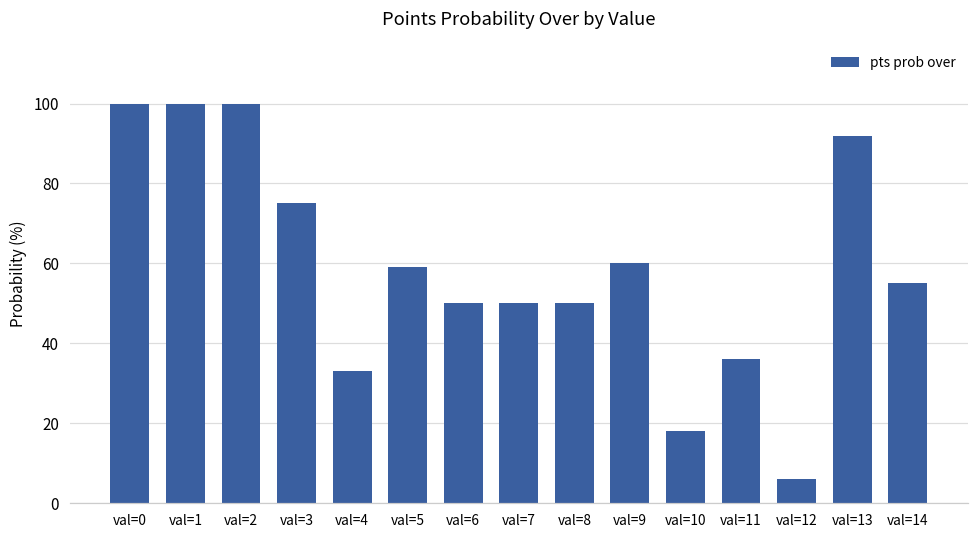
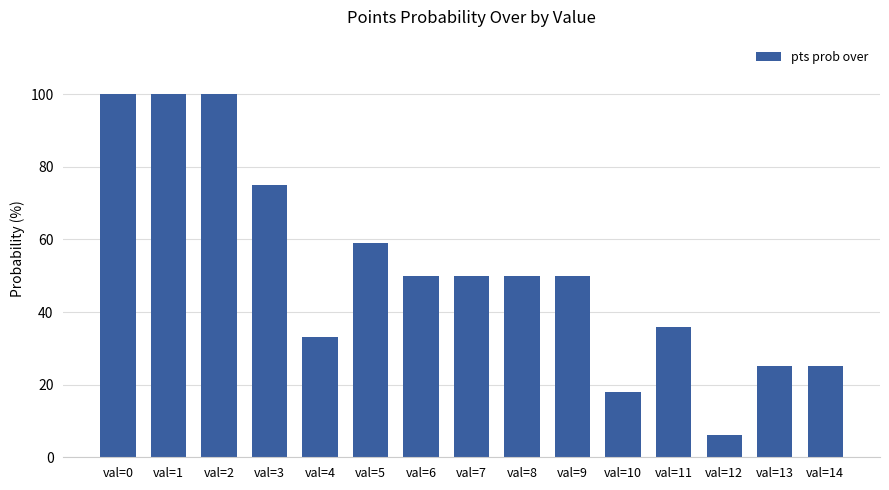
val=9: 60 -> 50
val=13: 92 -> 25
val=14: 55 -> 25
